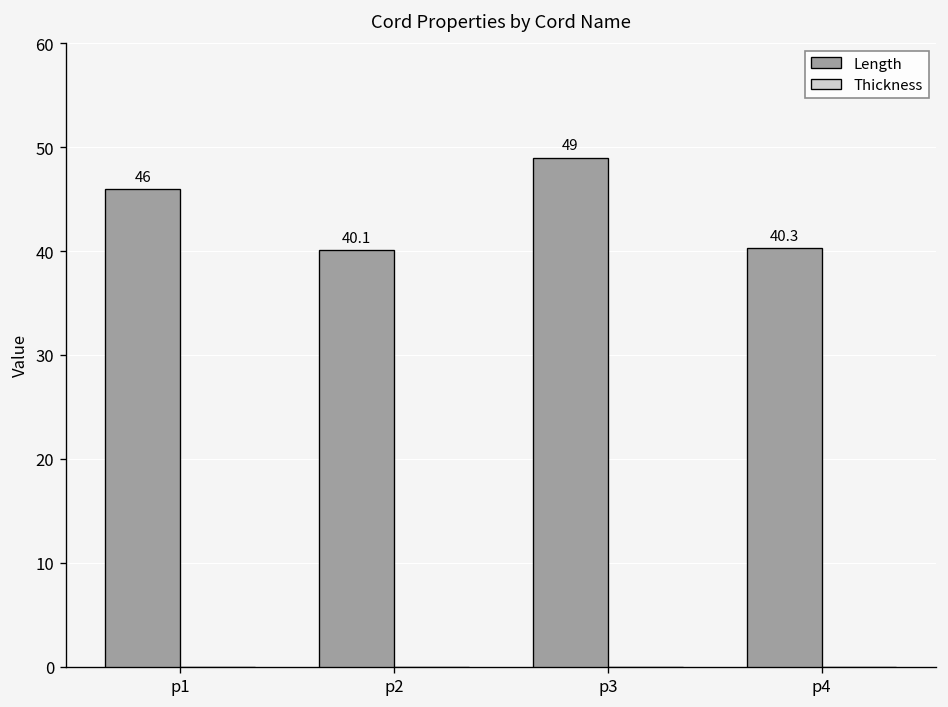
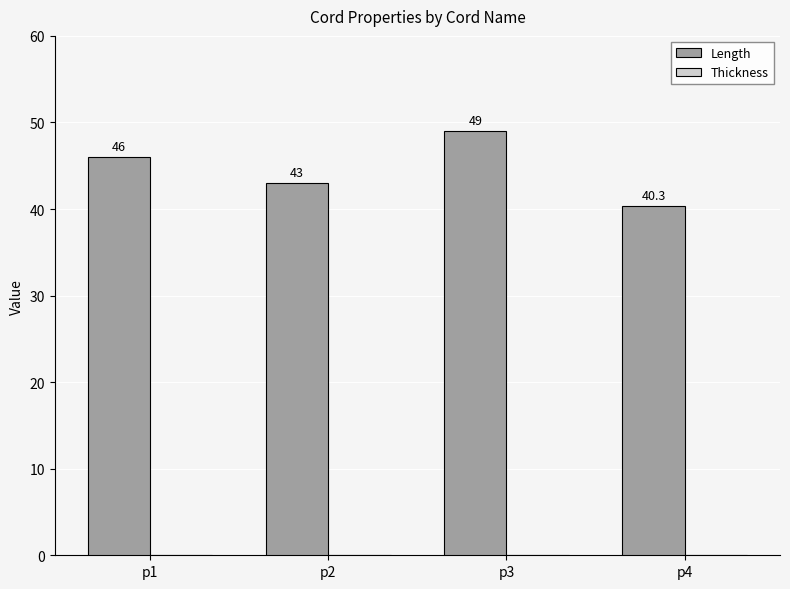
Length, p2: 40.1 -> 43
